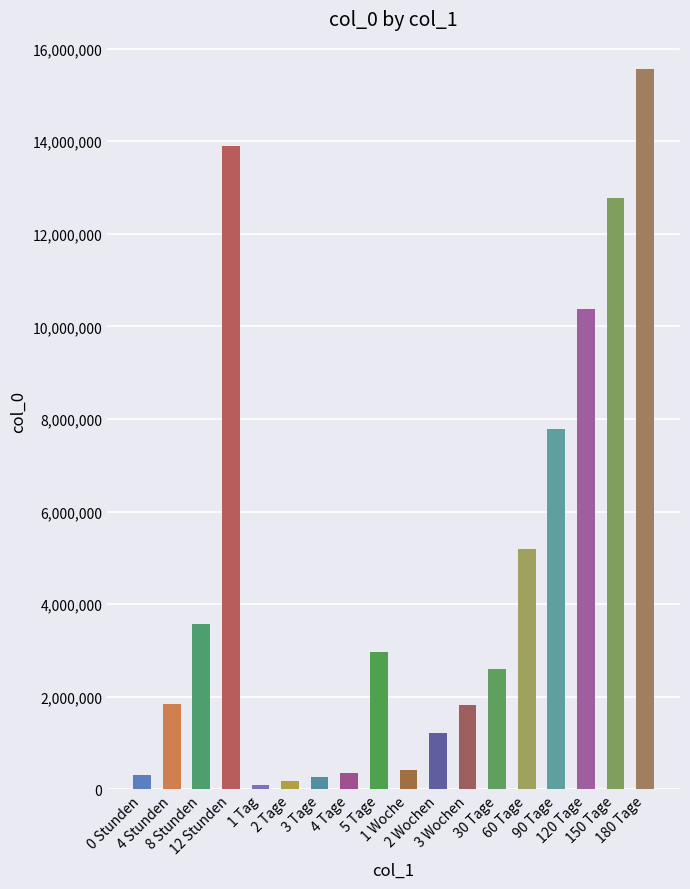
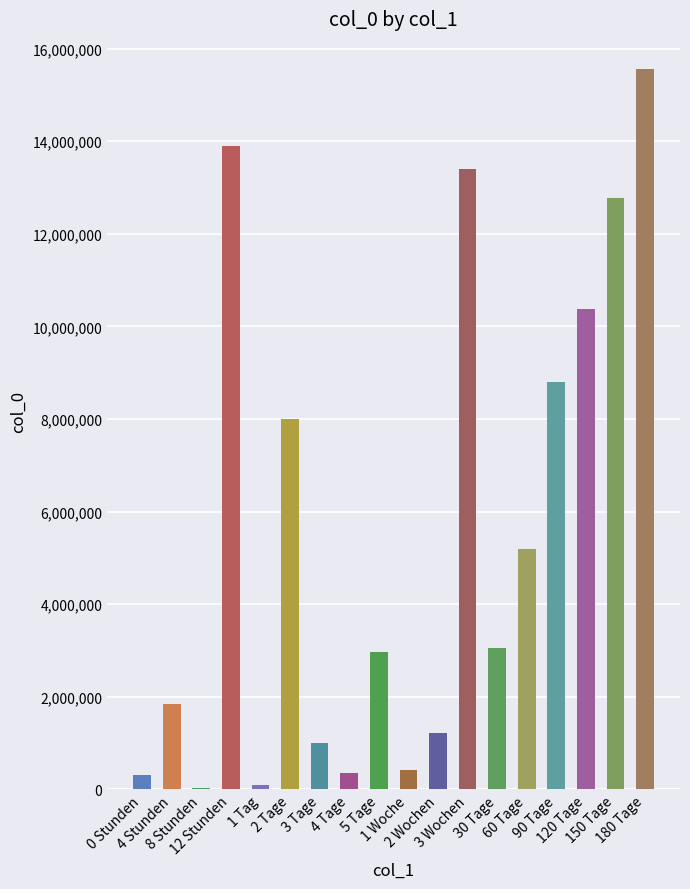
8 Stunden: 3,600,000 -> 0
2 Tage: 200,000 -> 8,000,000
3 Tage: 300,000 -> 1,000,000
3 Wochen: 1,800,000 -> 13,400,000
30 Tage: 2,600,000 -> 3,000,000
90 Tage: 7,800,000 -> 8,800,000
